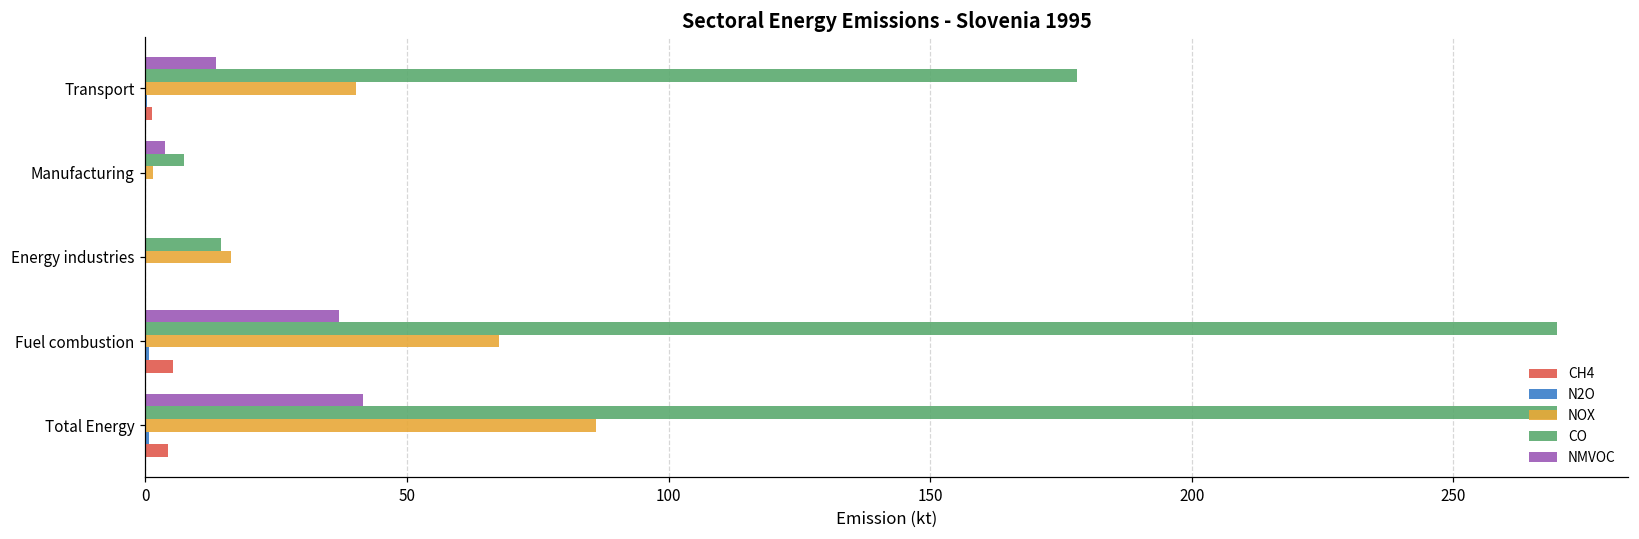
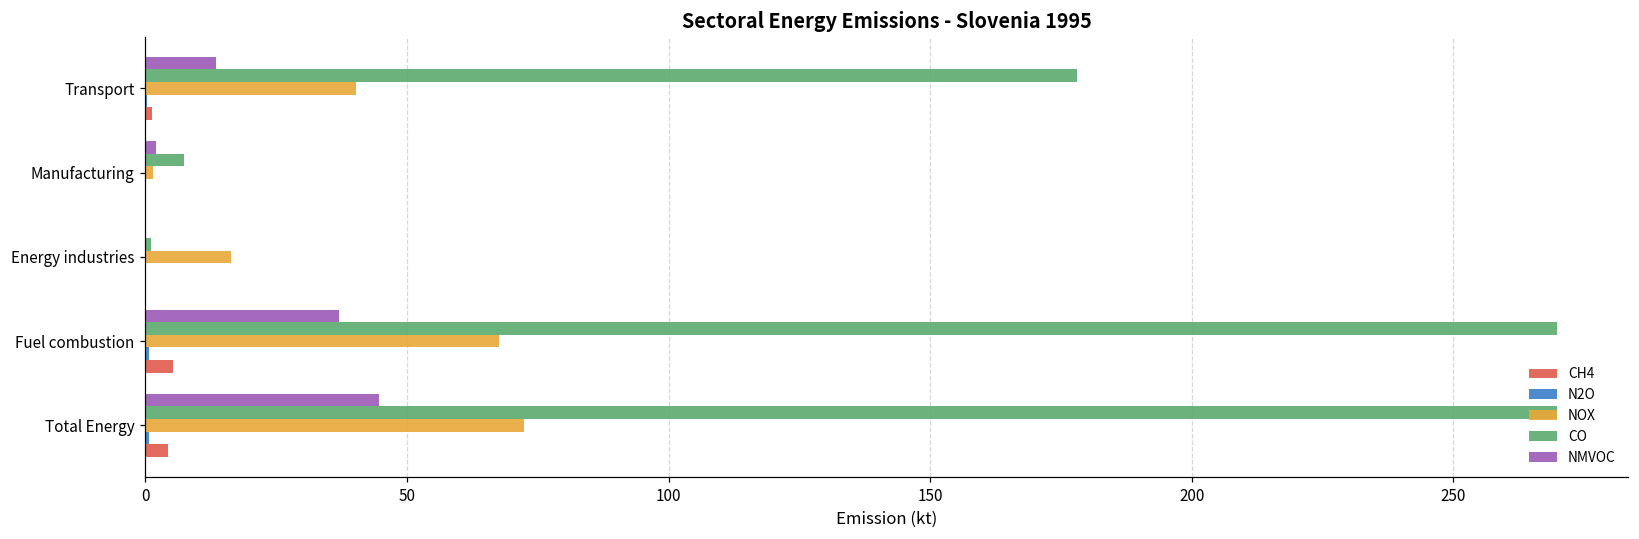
NMVOC, Manufacturing: 4 -> 2
CO, Energy industries: 14 -> 1
NMVOC, Total Energy: 42 -> 45
NOX, Total Energy: 86 -> 72
